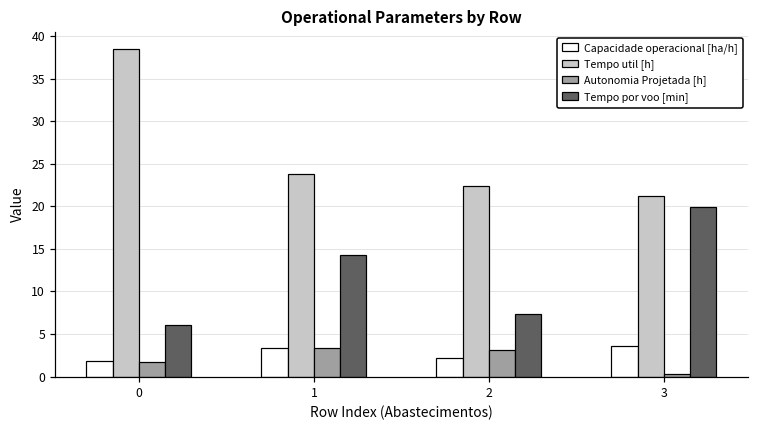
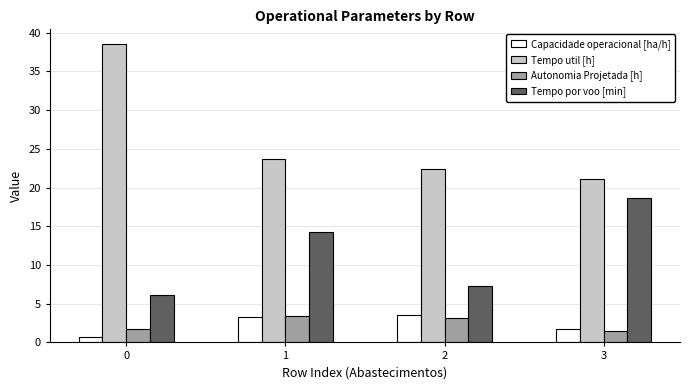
Capacidade operacional [ha/h], 0: 2 -> 1
Capacidade operacional [ha/h], 2: 2 -> 4
Capacidade operacional [ha/h], 3: 4 -> 2
Autonomia Projetada [h], 3: 0 -> 1
Tempo por voo [min], 3: 20 -> 19
